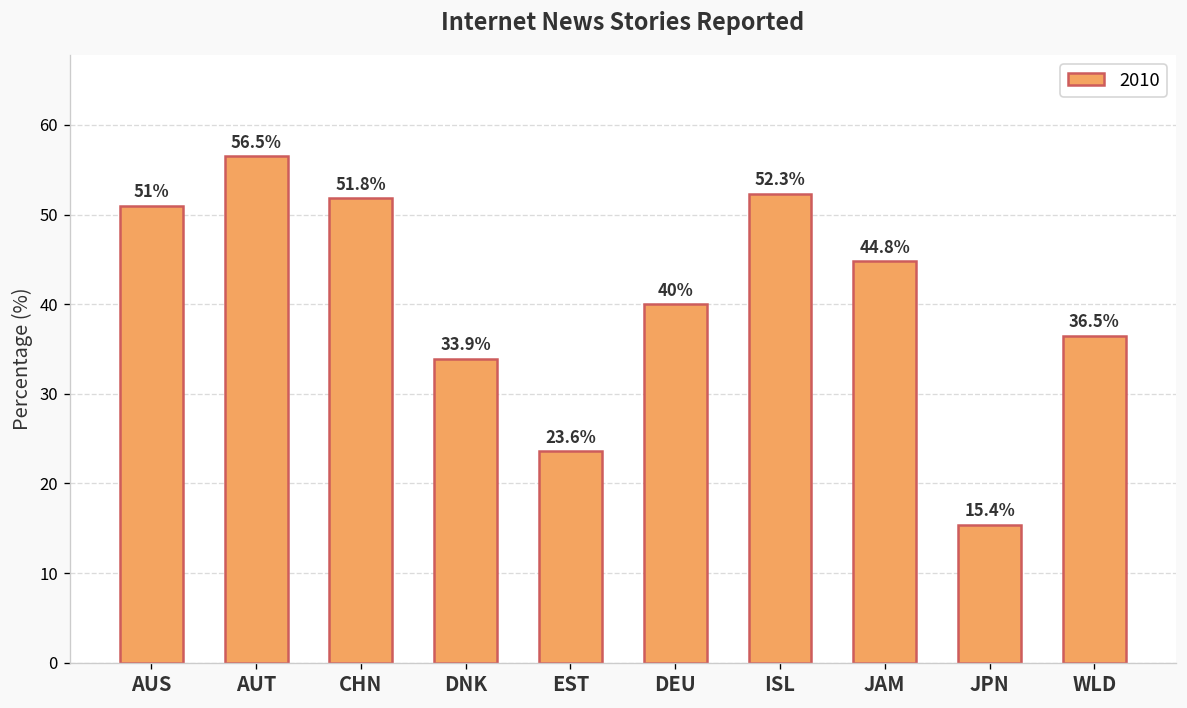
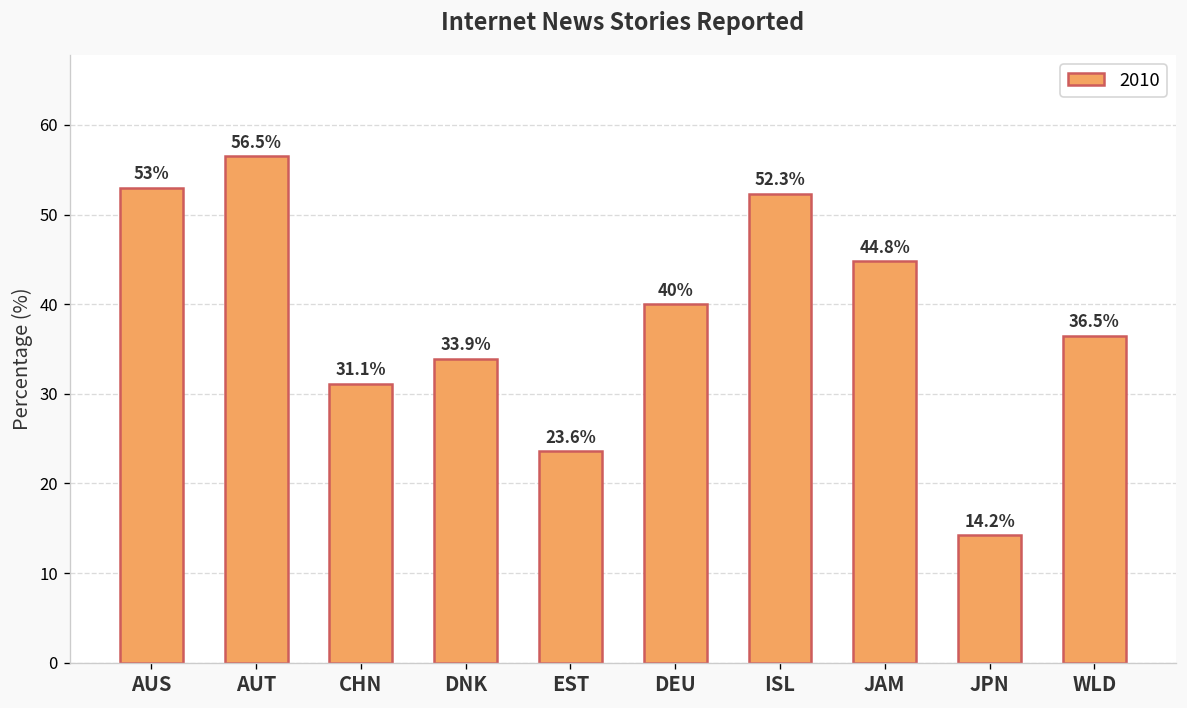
AUS: 51% -> 53%
CHN: 51.8% -> 31.1%
JPN: 15.4% -> 14.2%
